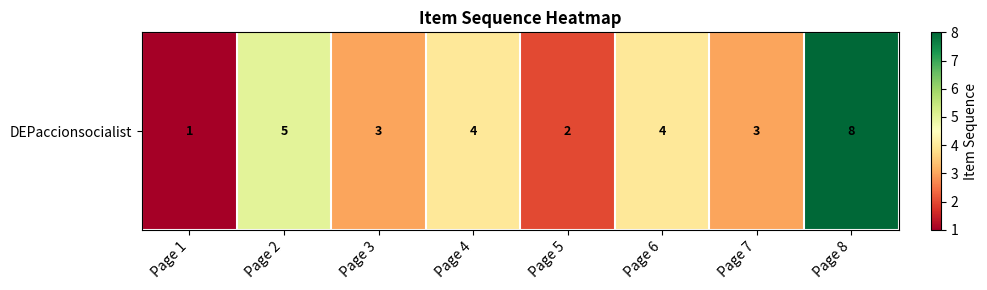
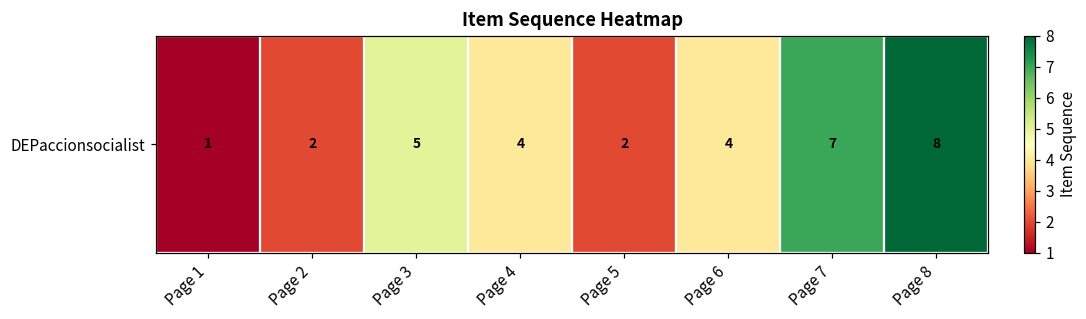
DEPaccionsocialist, Page 2: 5 -> 2
DEPaccionsocialist, Page 3: 3 -> 5
DEPaccionsocialist, Page 7: 3 -> 7
